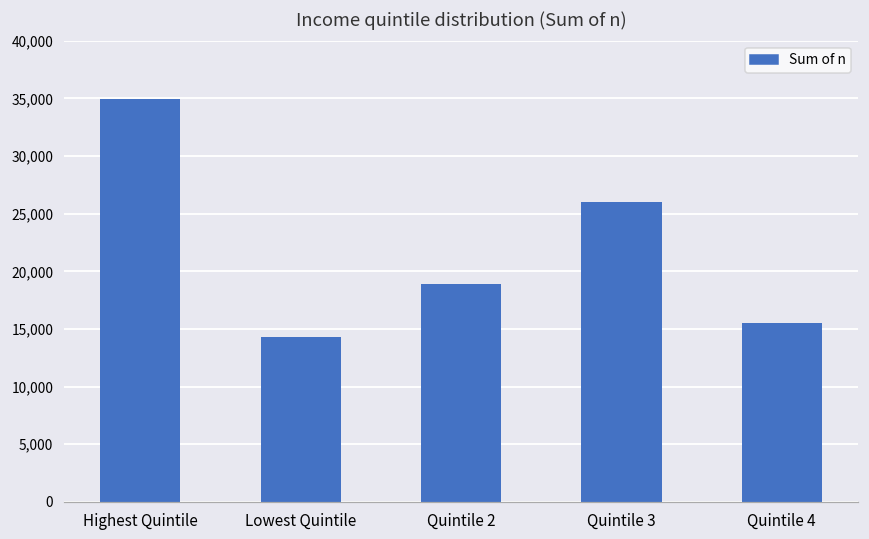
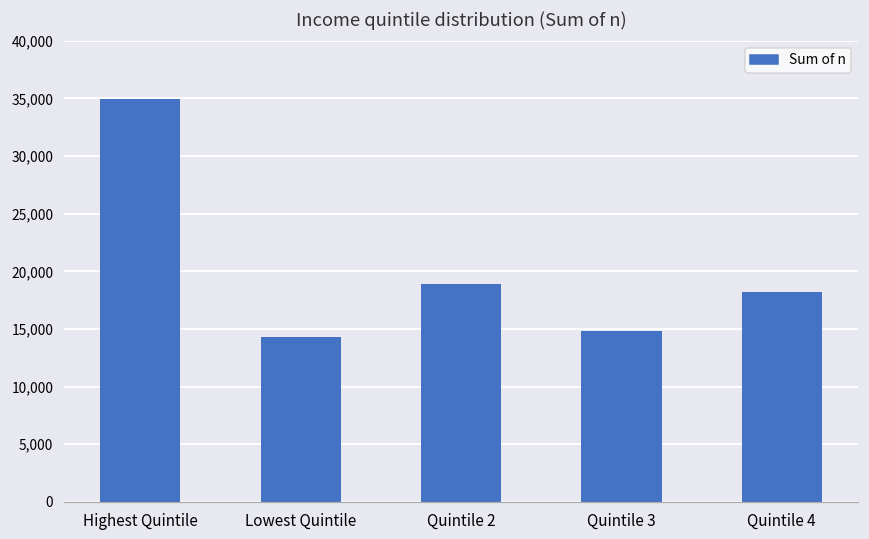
Quintile 3: 26,000 -> 14,800
Quintile 4: 15,500 -> 18,200
